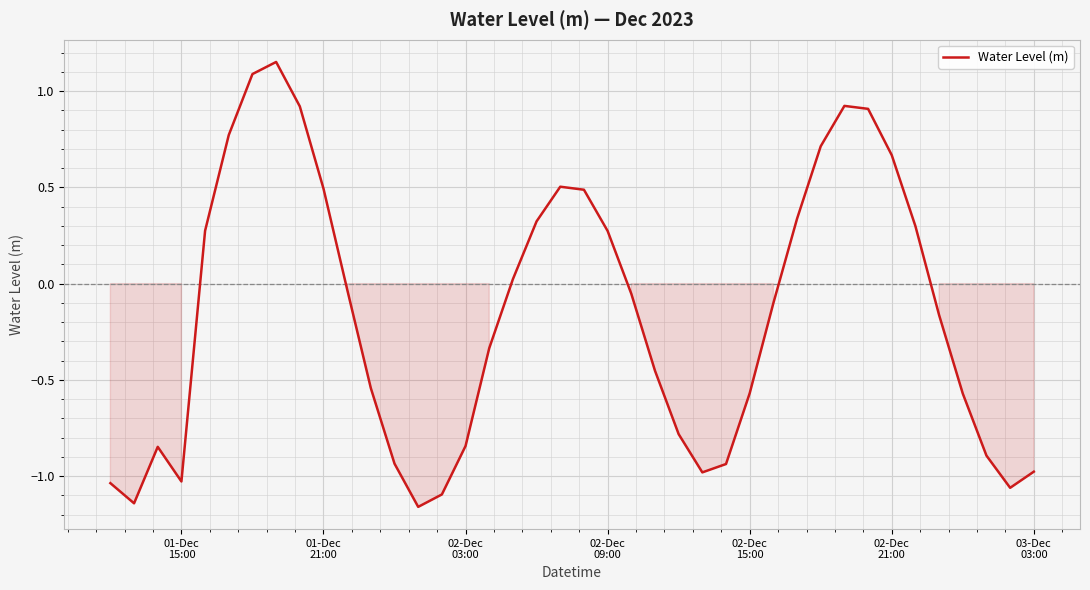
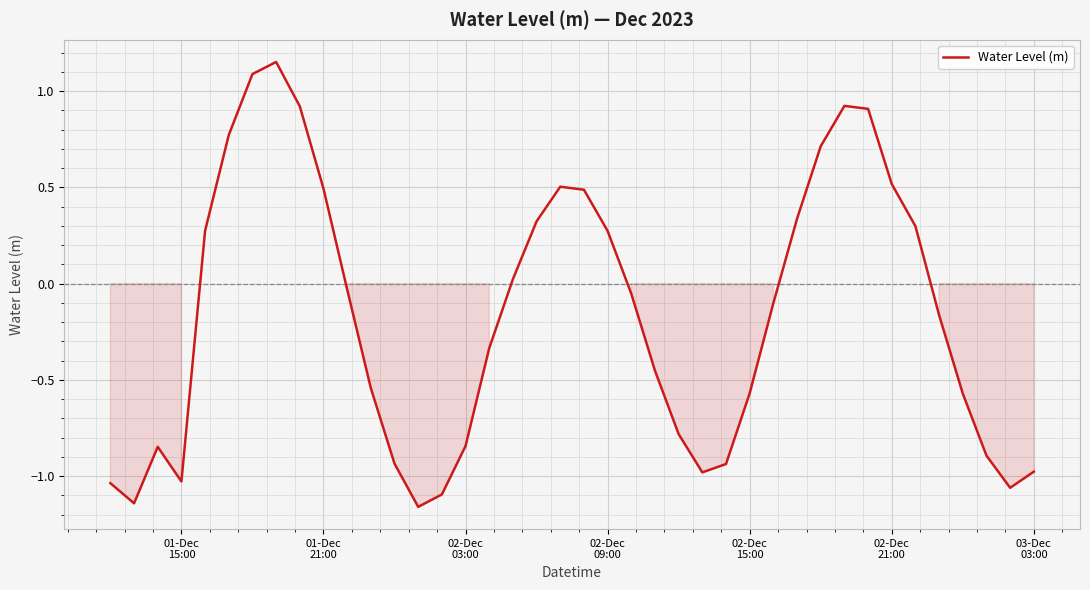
02-Dec 21:00: 0.67 -> 0.52
